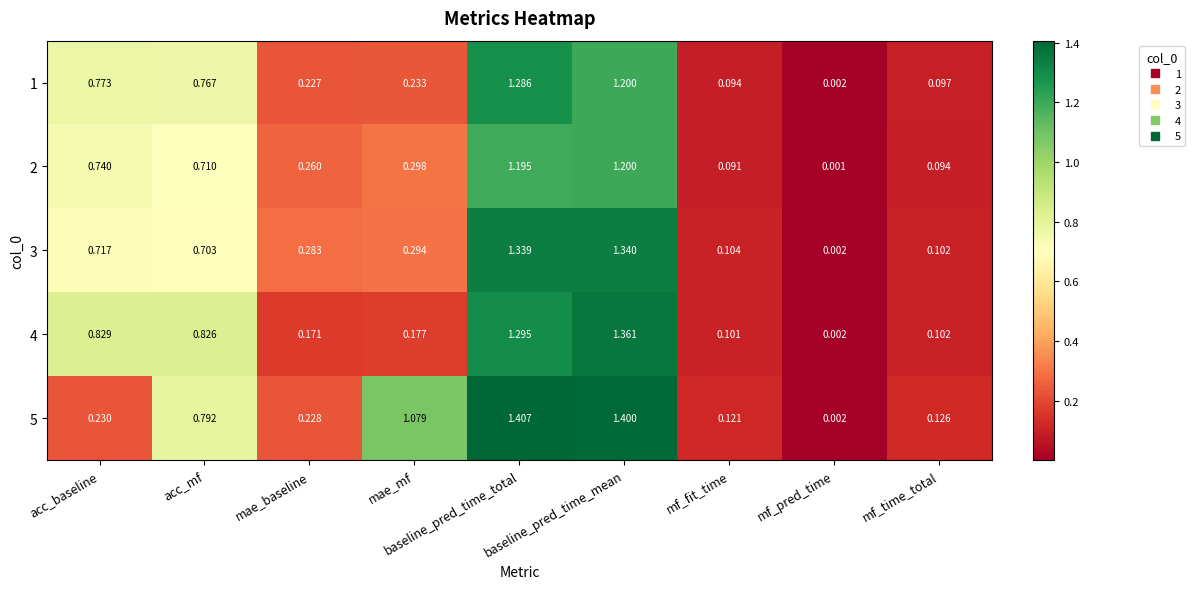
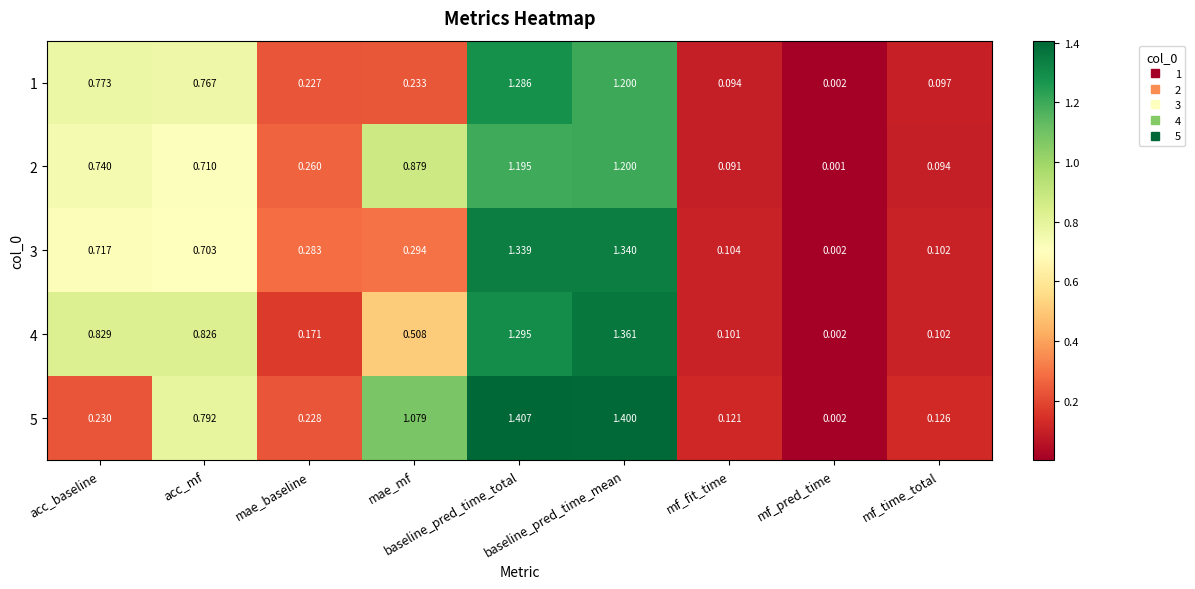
2, mae_mf: 0.298 -> 0.879
4, mae_mf: 0.177 -> 0.508
